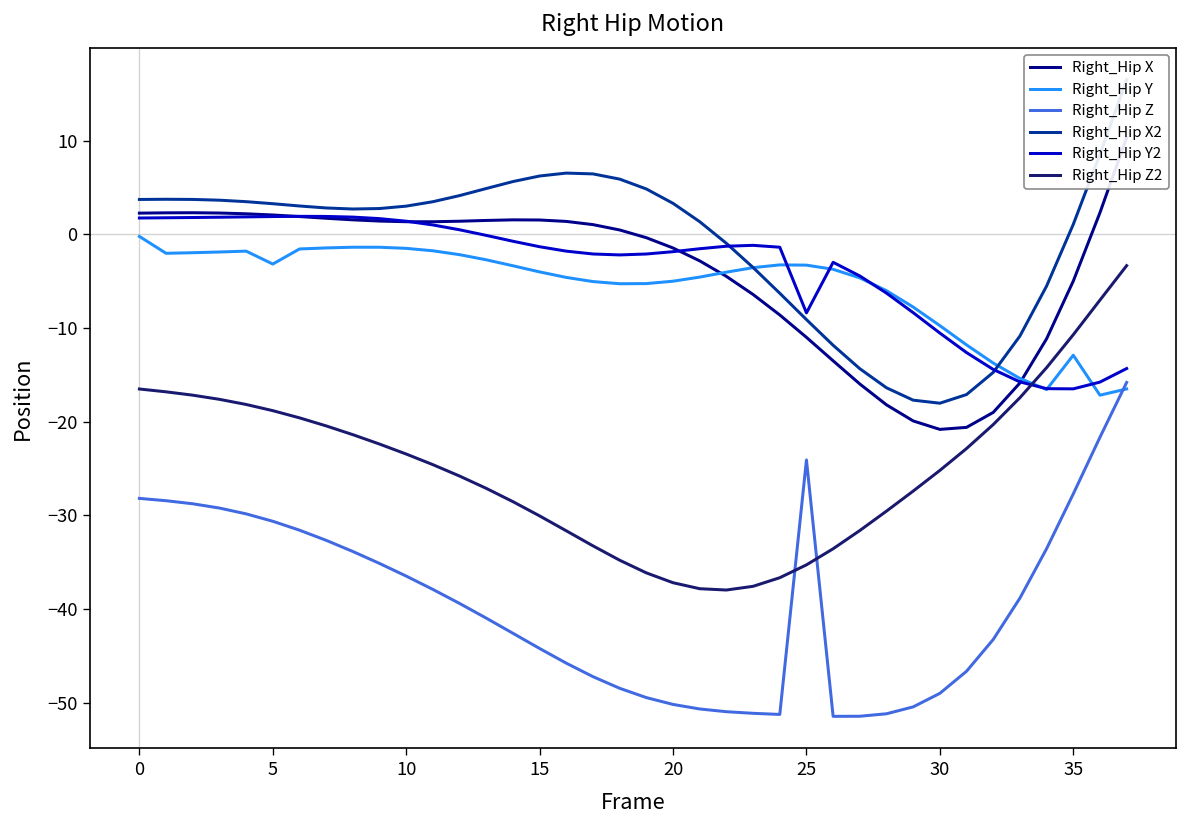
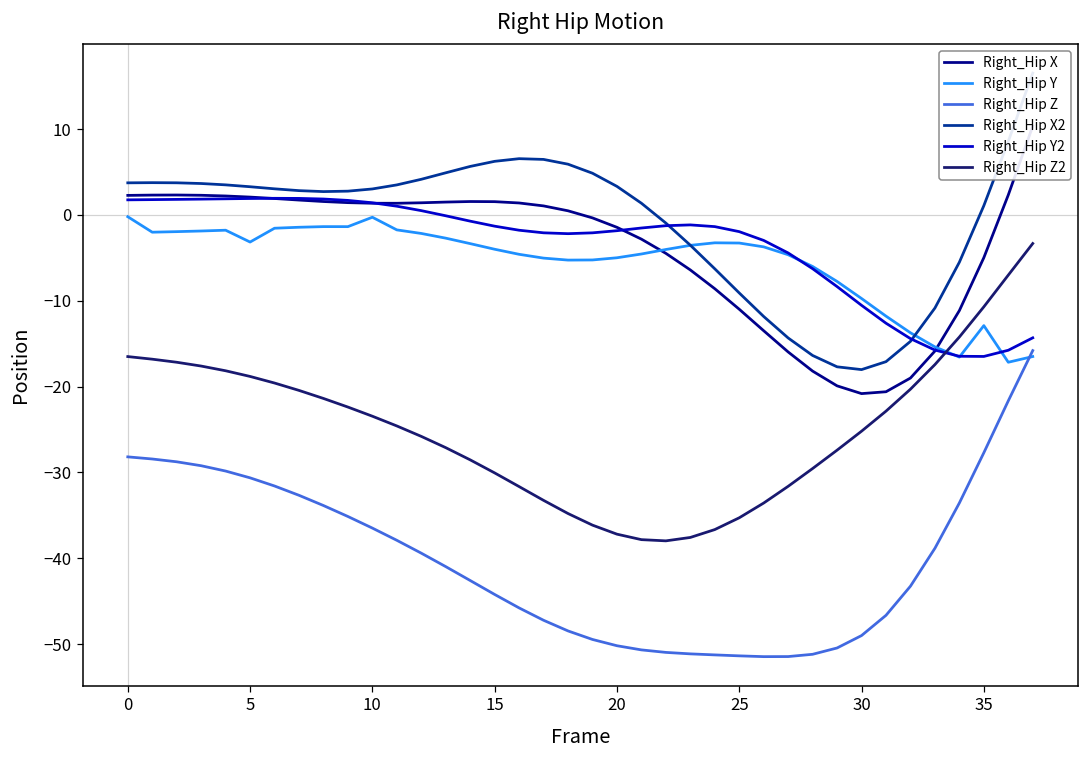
Right_Hip Y, 10: -1 -> 0
Right_Hip Z, 25: -24 -> -51
Right_Hip Y2, 25: -8 -> -2
